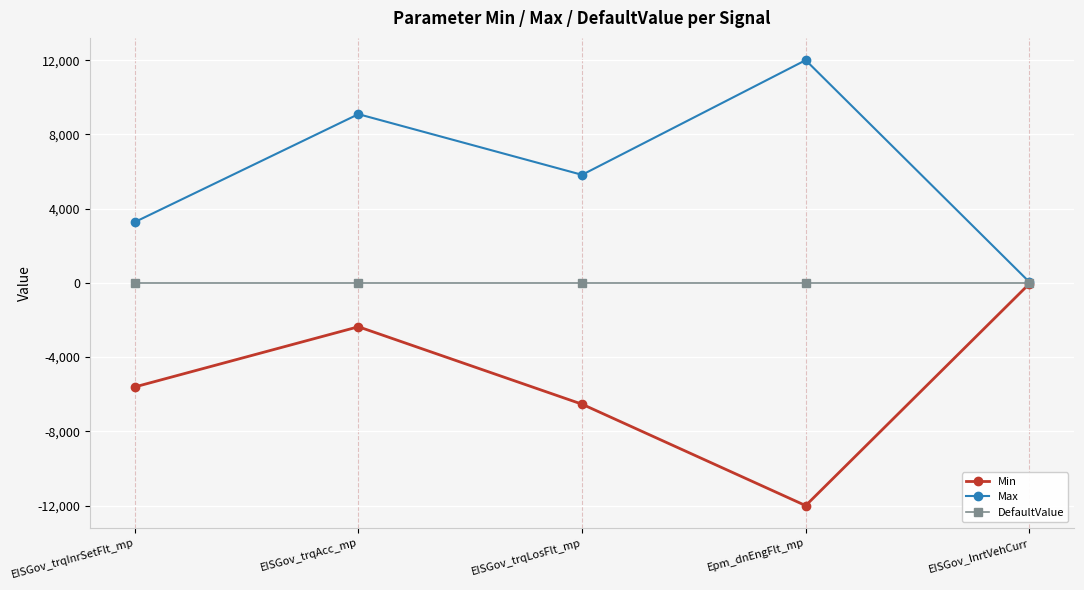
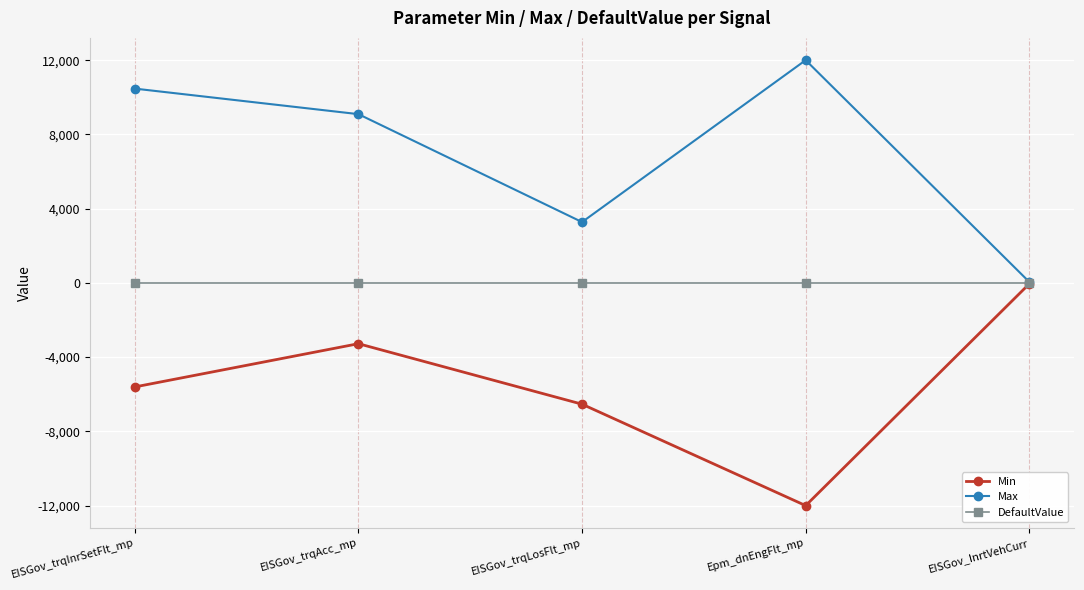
Max, EISGov_trqInrSetFlt_mp: 3,300 -> 10,500
Min, EISGov_trqAcc_mp: -2,400 -> -3,300
Max, EISGov_trqLosFlt_mp: 5,800 -> 3,300
